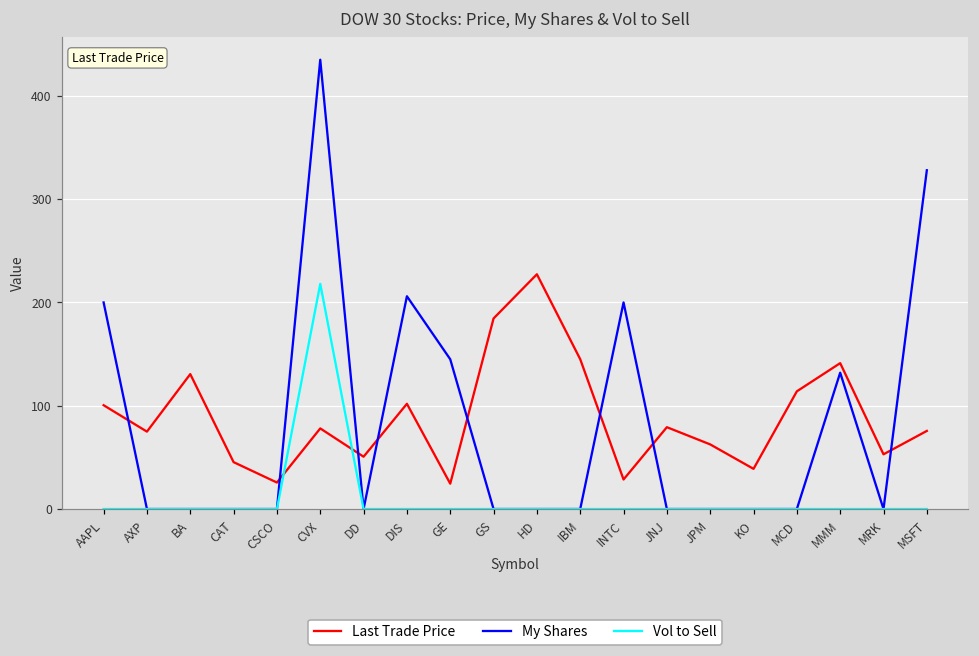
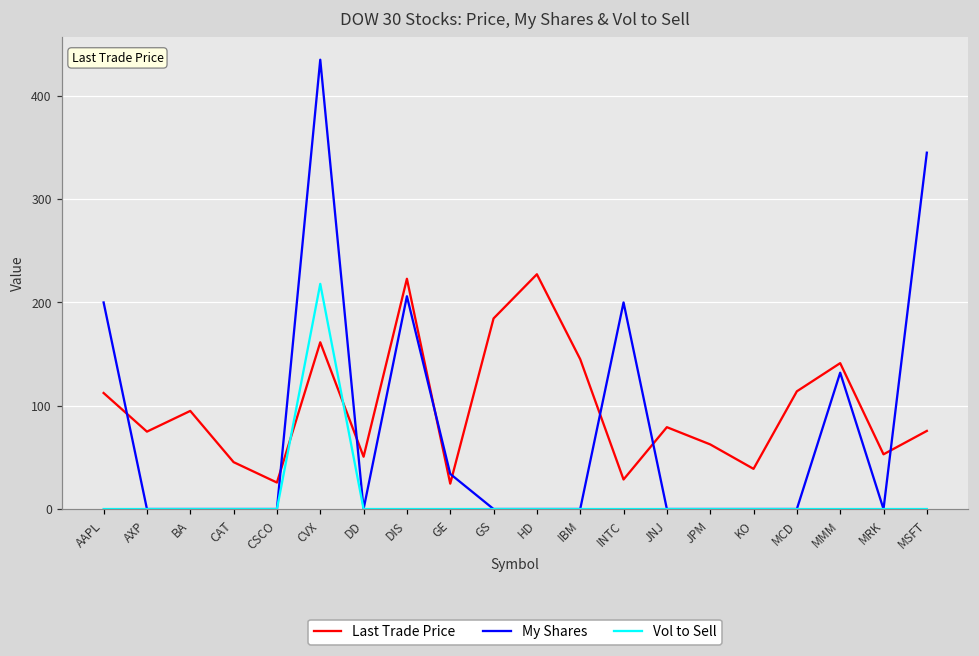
Last Trade Price, AAPL: 100 -> 110
Last Trade Price, BA: 130 -> 90
Last Trade Price, CVX: 80 -> 160
Last Trade Price, DIS: 100 -> 220
My Shares, GE: 150 -> 30
My Shares, MSFT: 330 -> 350
